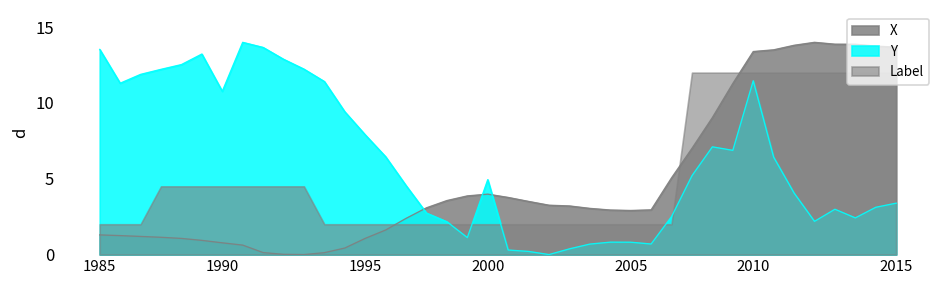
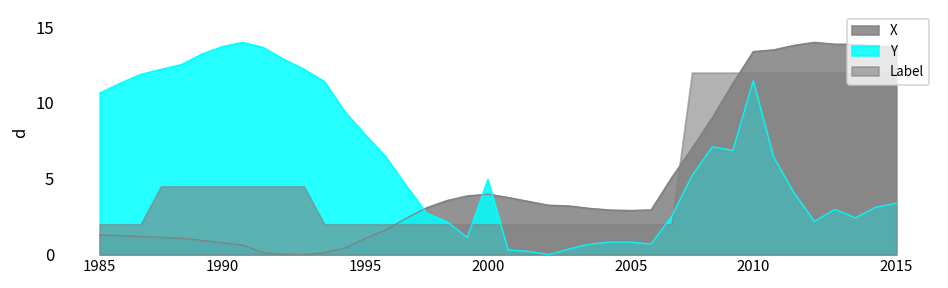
Y, 1985: 13.5 -> 10.7
Y, 1990: 10.8 -> 13.7
